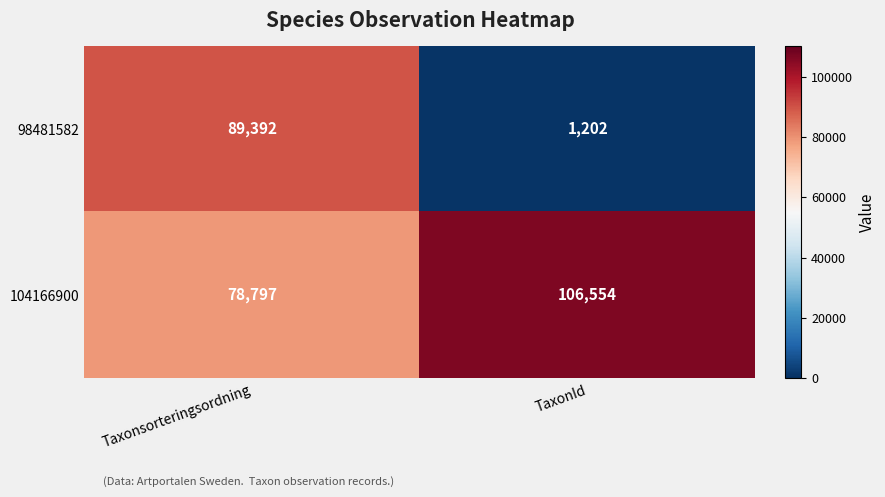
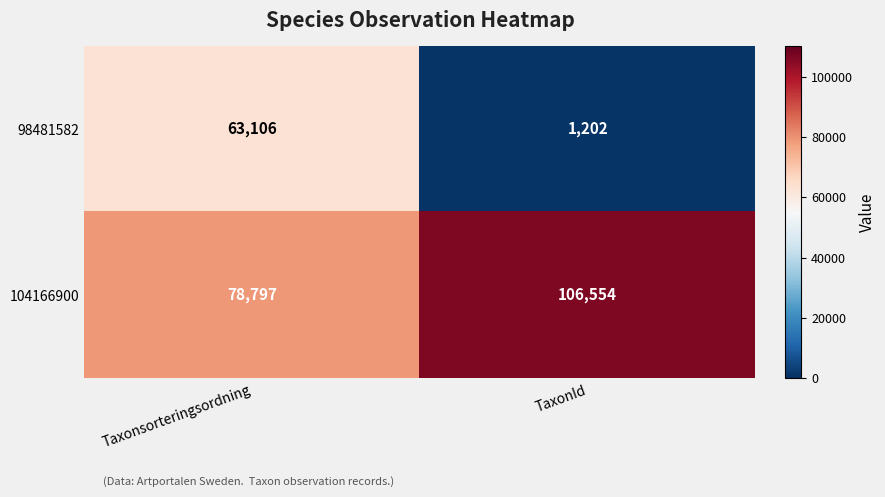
98481582, Taxonsorteringsordning: 89,392 -> 63,106
